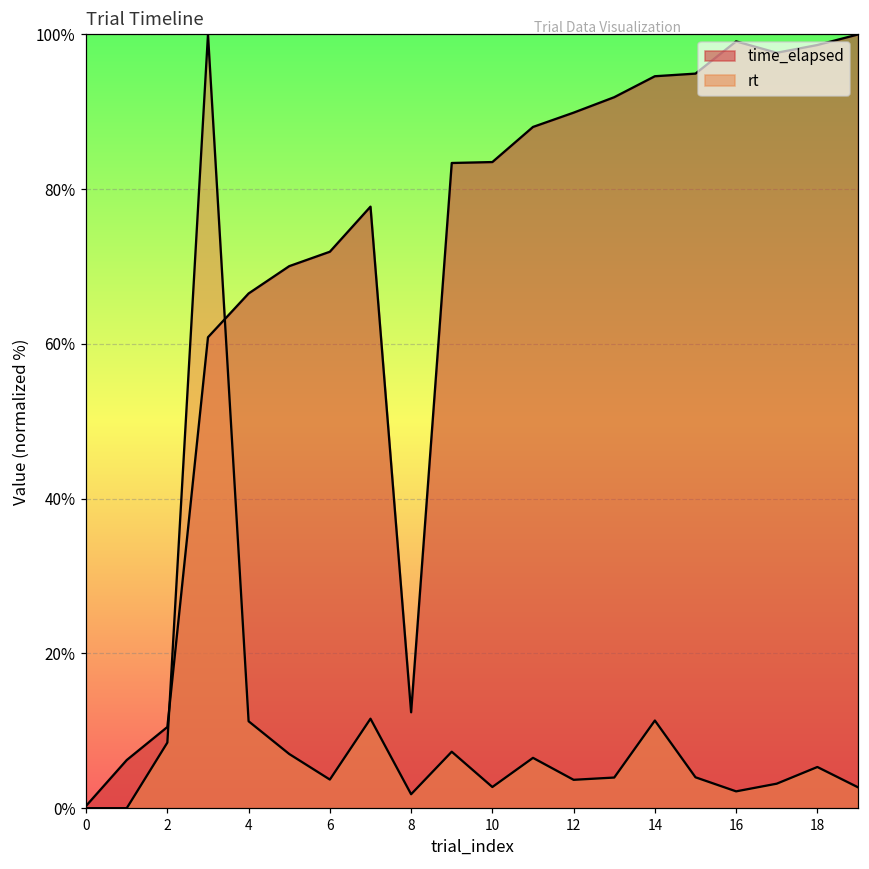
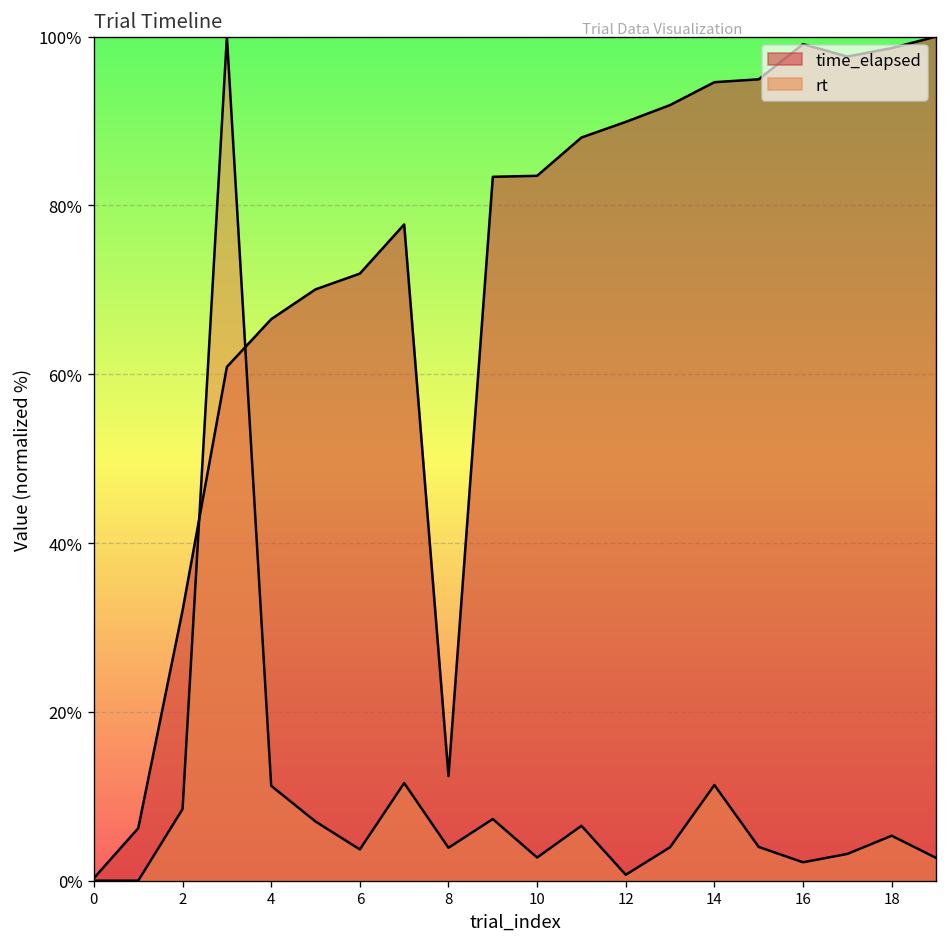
time_elapsed, 2: 10% -> 32%
rt, 8: 2% -> 4%
rt, 12: 4% -> 1%
